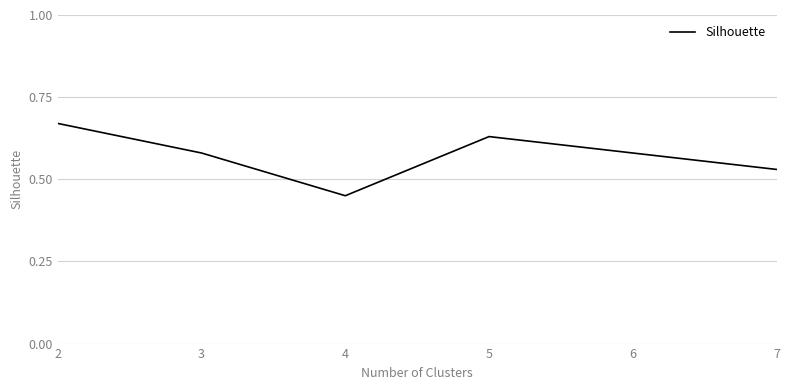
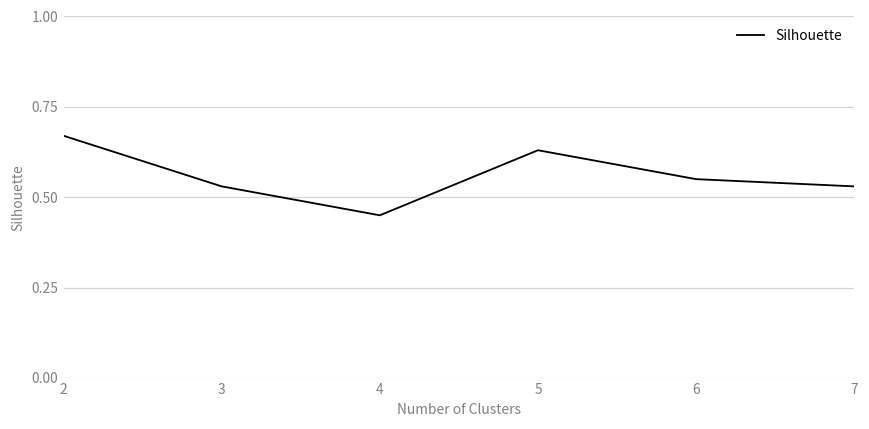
3: 0.58 -> 0.53
6: 0.58 -> 0.55
